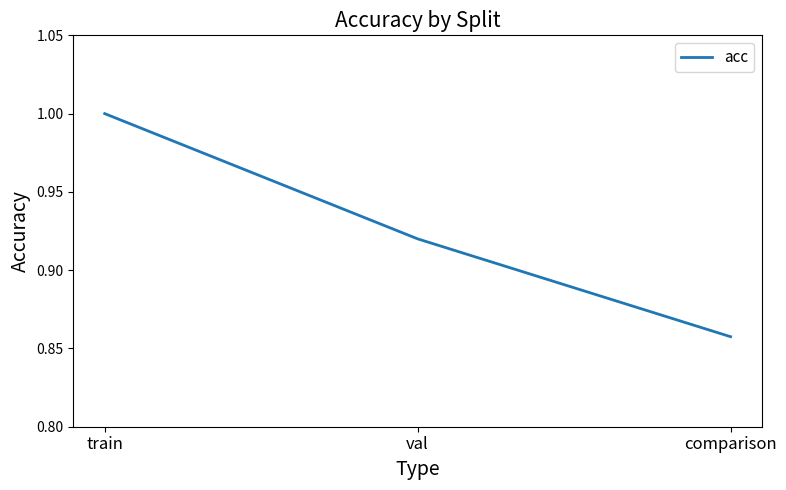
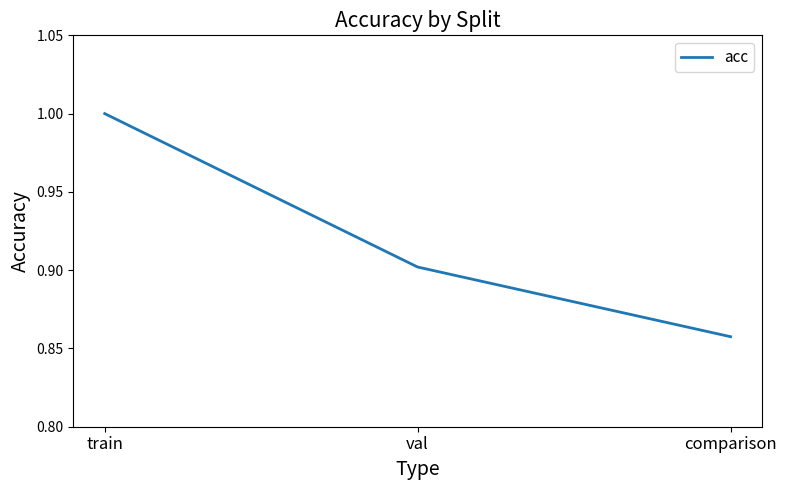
val: 0.920 -> 0.902
